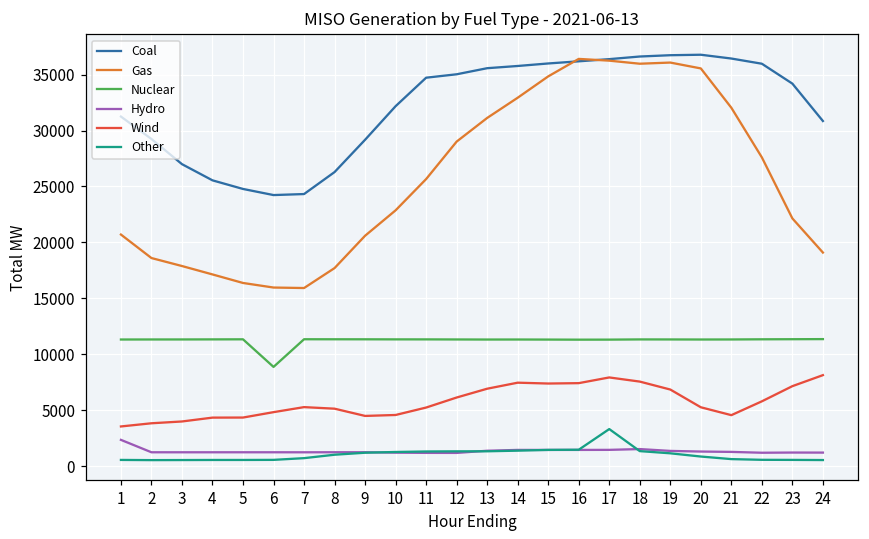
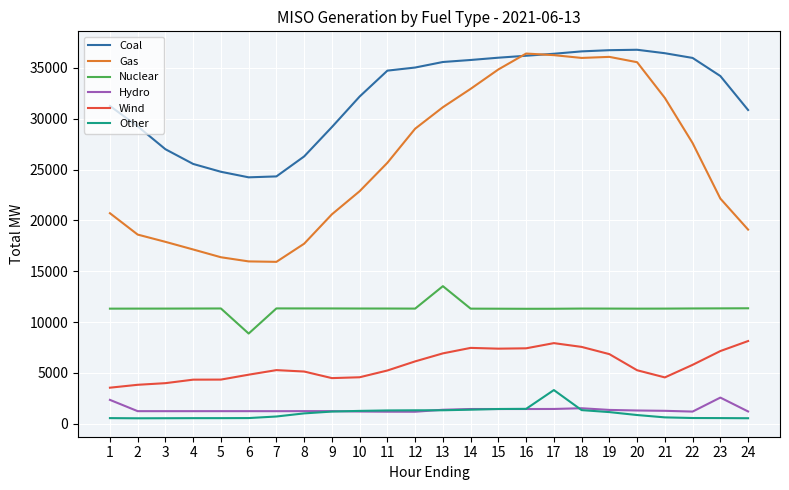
Nuclear, 13: 11300 -> 13500
Hydro, 23: 1200 -> 2600
